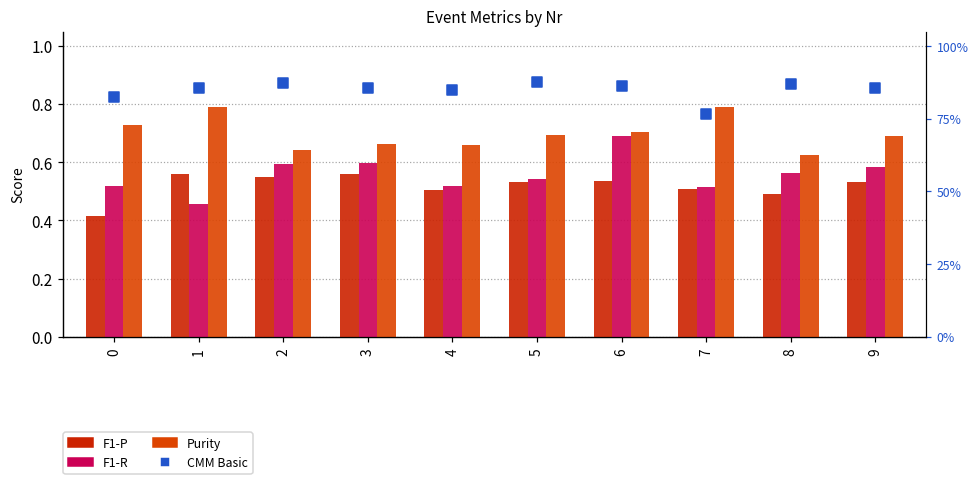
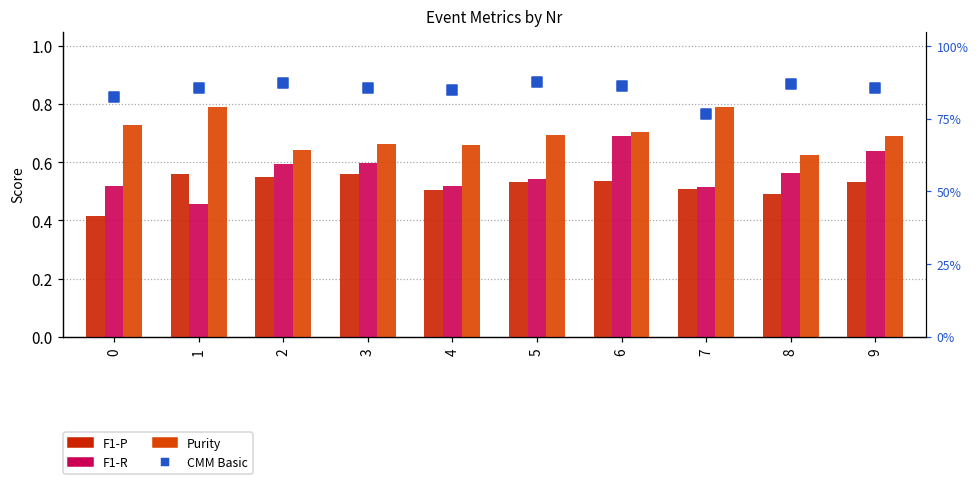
F1-R, 9: 0.58 -> 0.64
